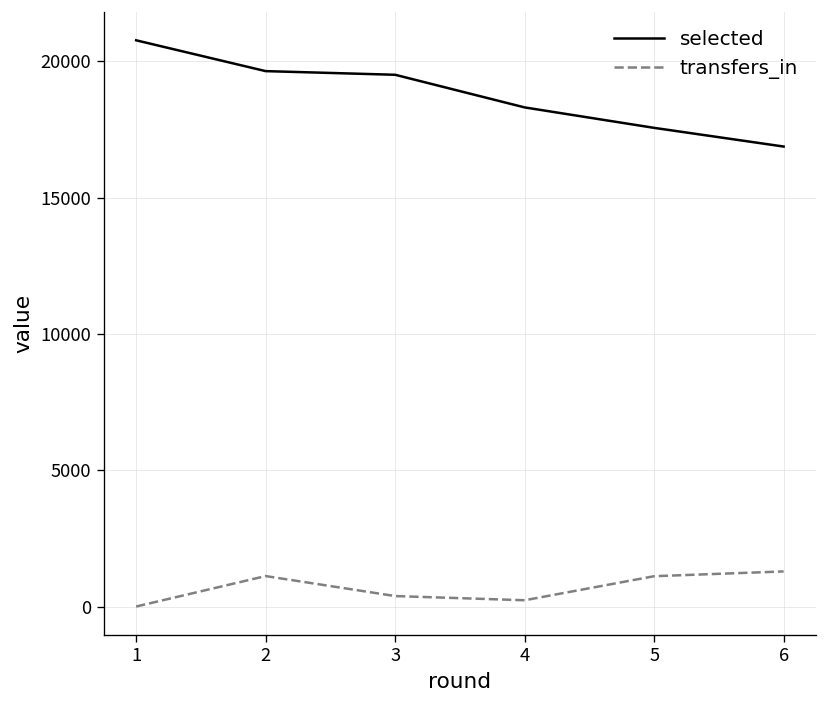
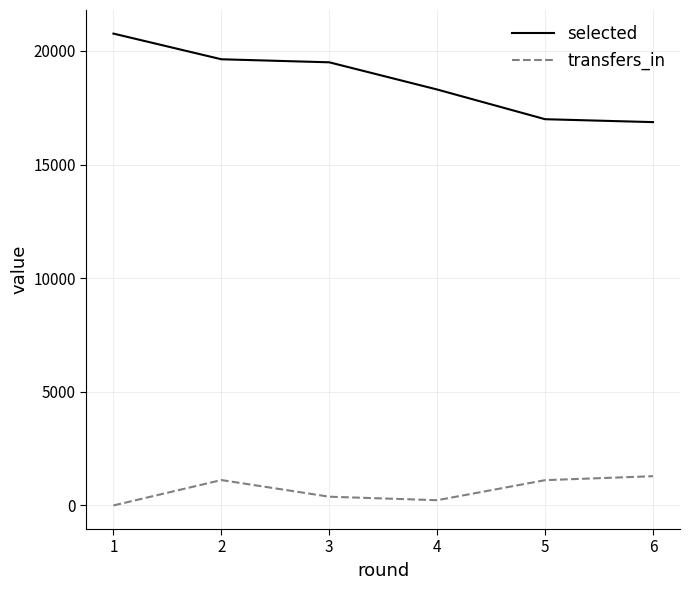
selected, 5: 17600 -> 17000
